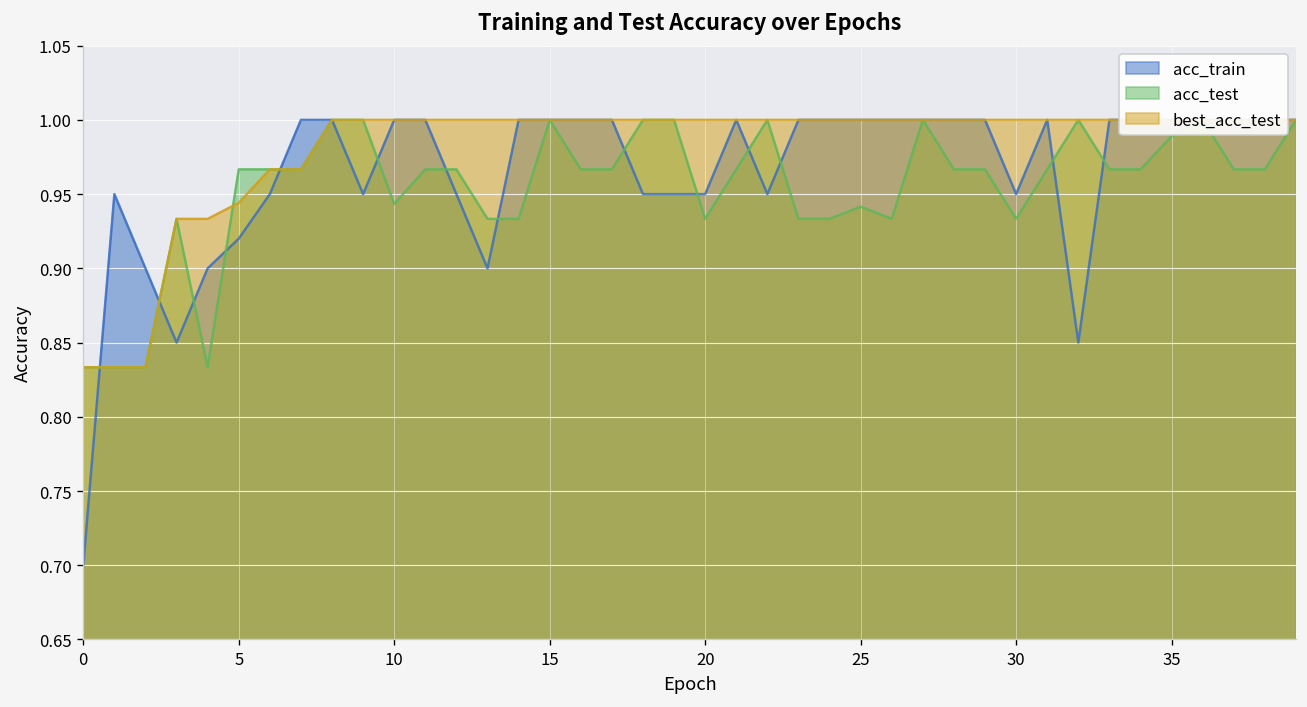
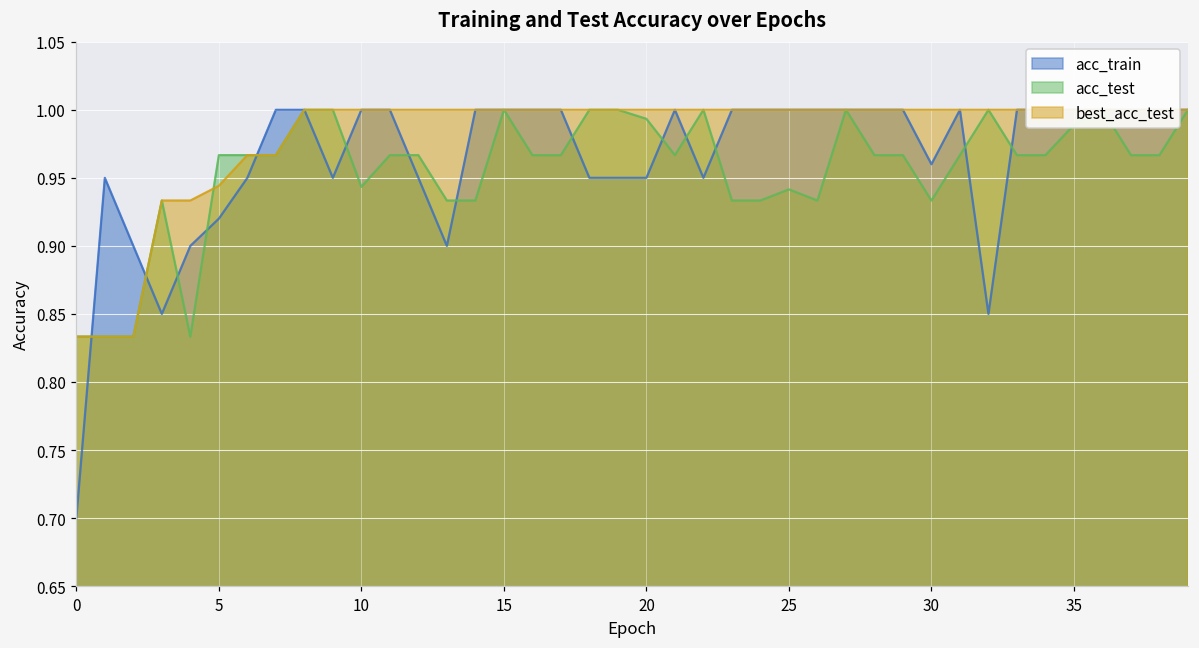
acc_test, 20: 0.933 -> 0.993
acc_train, 30: 0.95 -> 0.96
